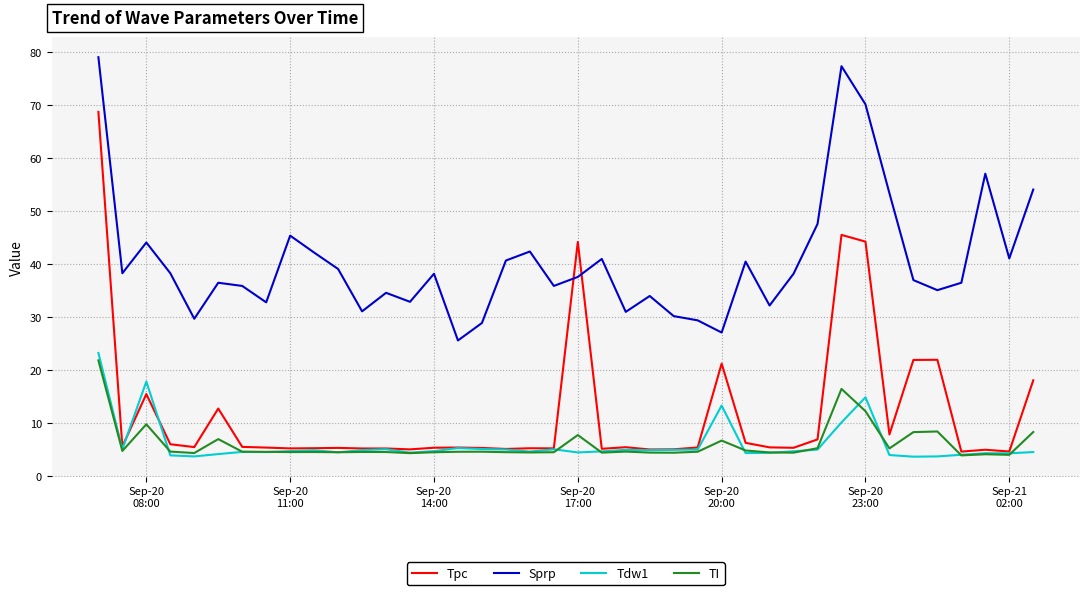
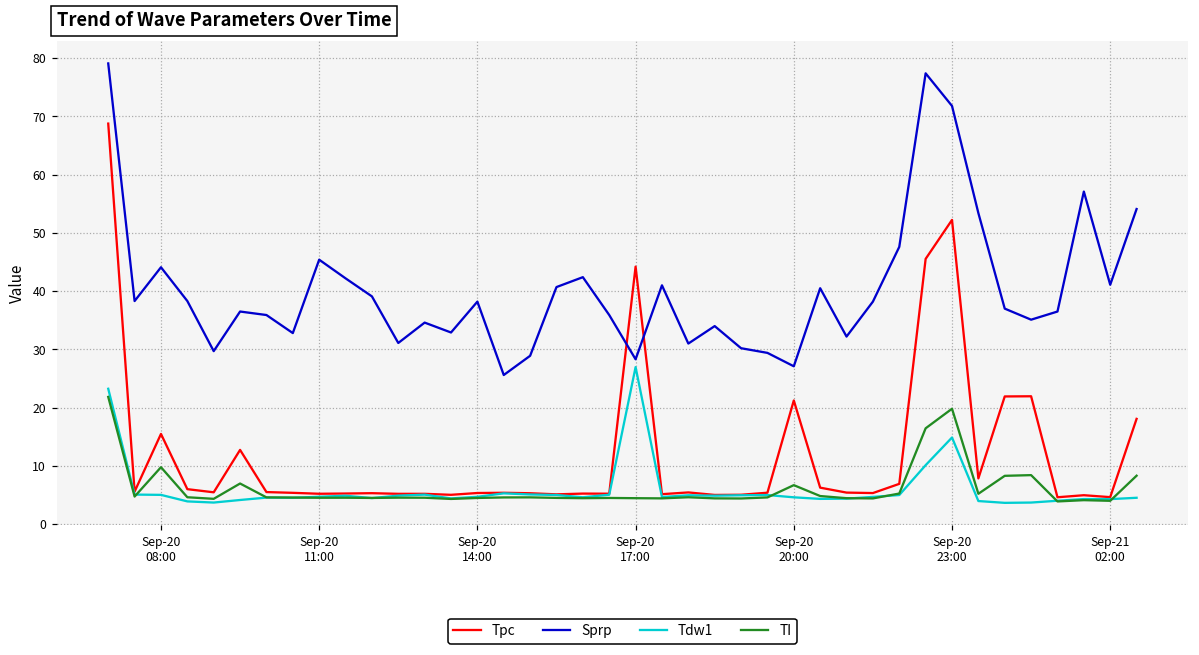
Tdw1, Sep-20 08:00: 18 -> 5
Sprp, Sep-20 17:00: 38 -> 28
Tdw1, Sep-20 17:00: 4 -> 27
TI, Sep-20 17:00: 8 -> 4
Tdw1, Sep-20 20:00: 13 -> 5
Tpc, Sep-20 23:00: 44 -> 52
Sprp, Sep-20 23:00: 70 -> 72
TI, Sep-20 23:00: 12 -> 20
